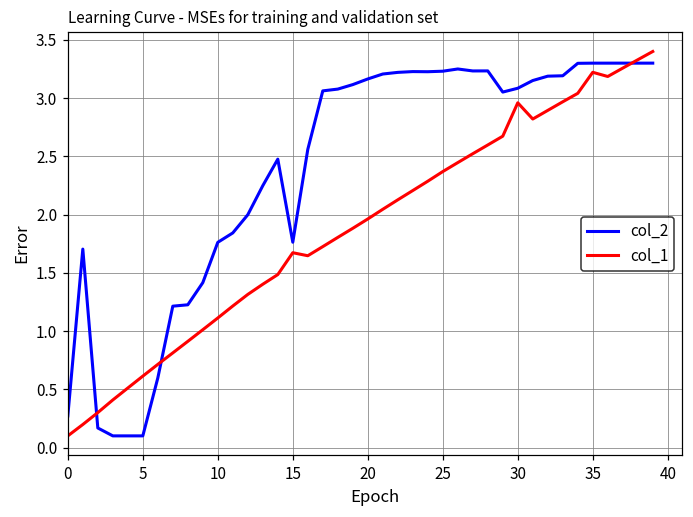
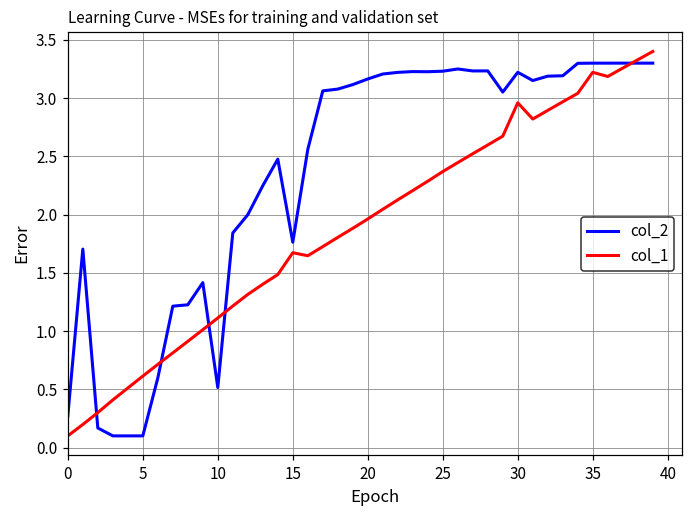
col_2, 10: 1.76 -> 0.52
col_2, 30: 3.08 -> 3.22
